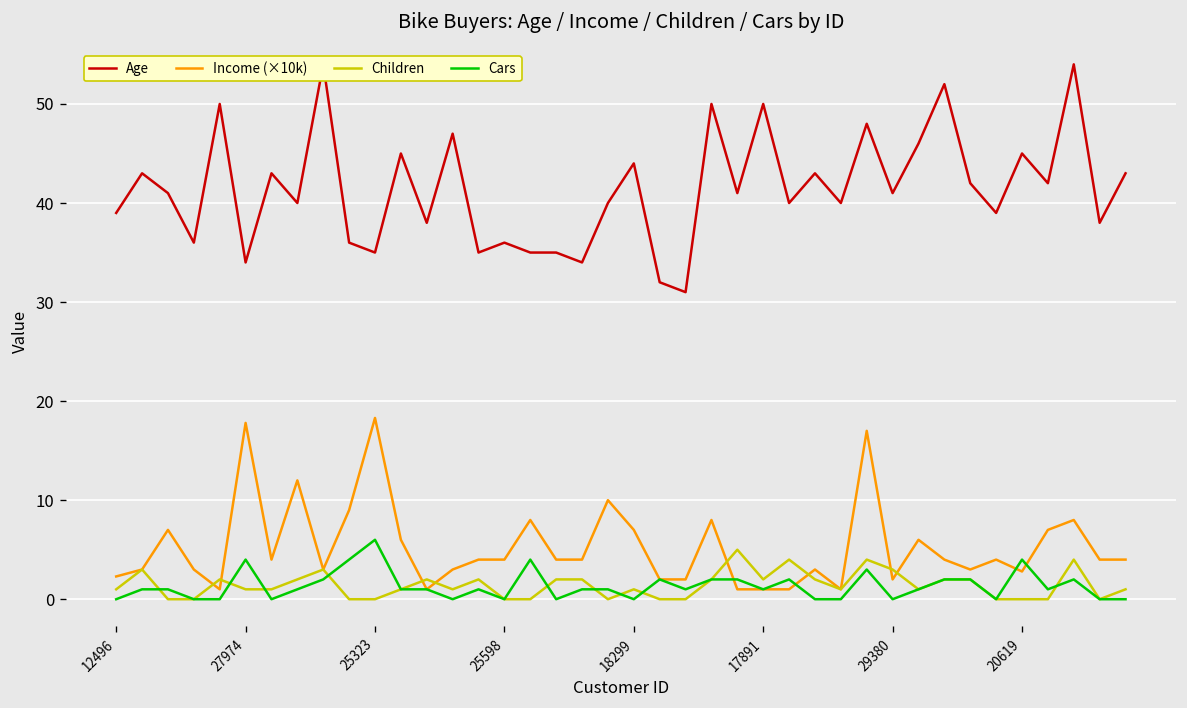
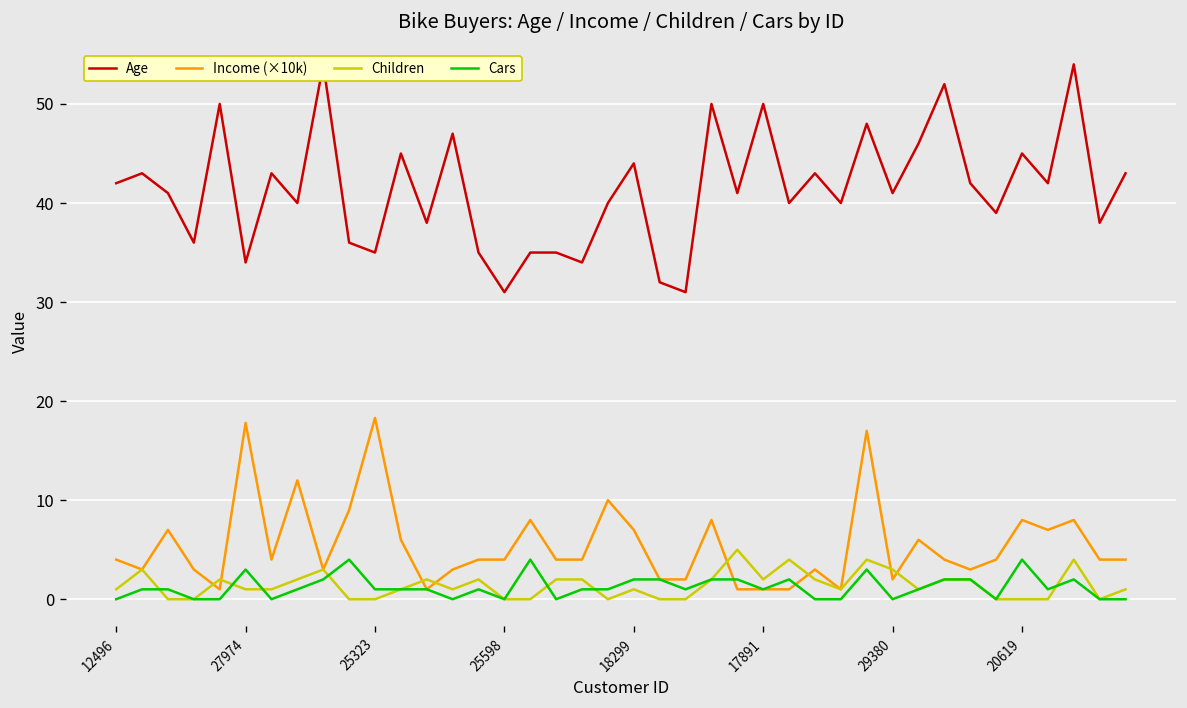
Age, 12496: 39 -> 42
Income (×10k), 12496: 2 -> 4
Cars, 27974: 4 -> 3
Cars, 25323: 6 -> 1
Age, 25598: 36 -> 31
Cars, 18299: 0 -> 2
Income (×10k), 20619: 3 -> 8
